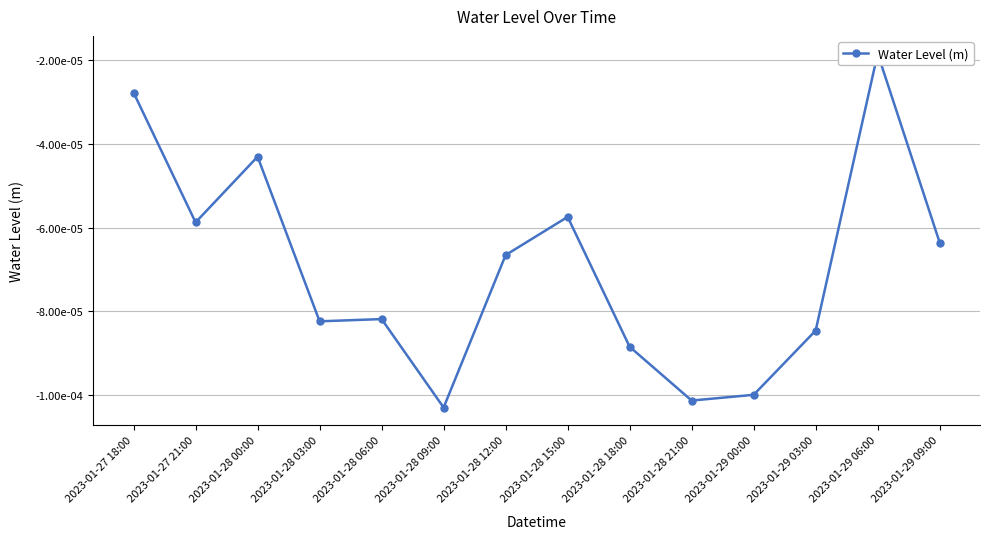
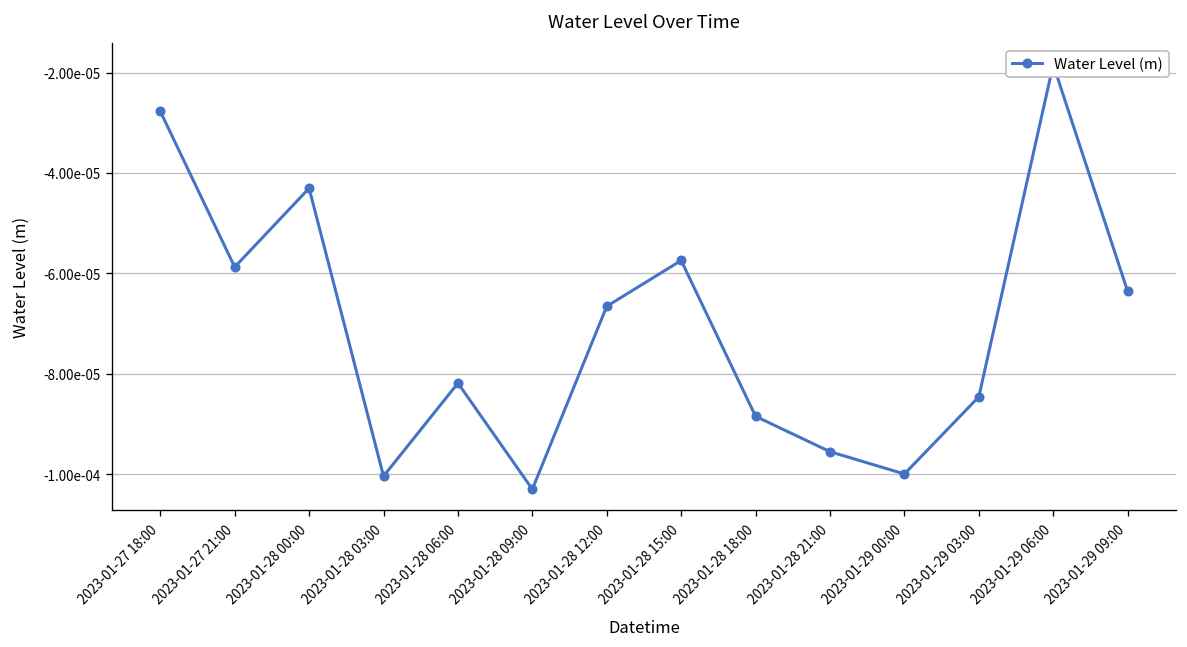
2023-01-28 03:00: -0.000082 -> -0.000100
2023-01-28 21:00: -0.000101 -> -0.000096
